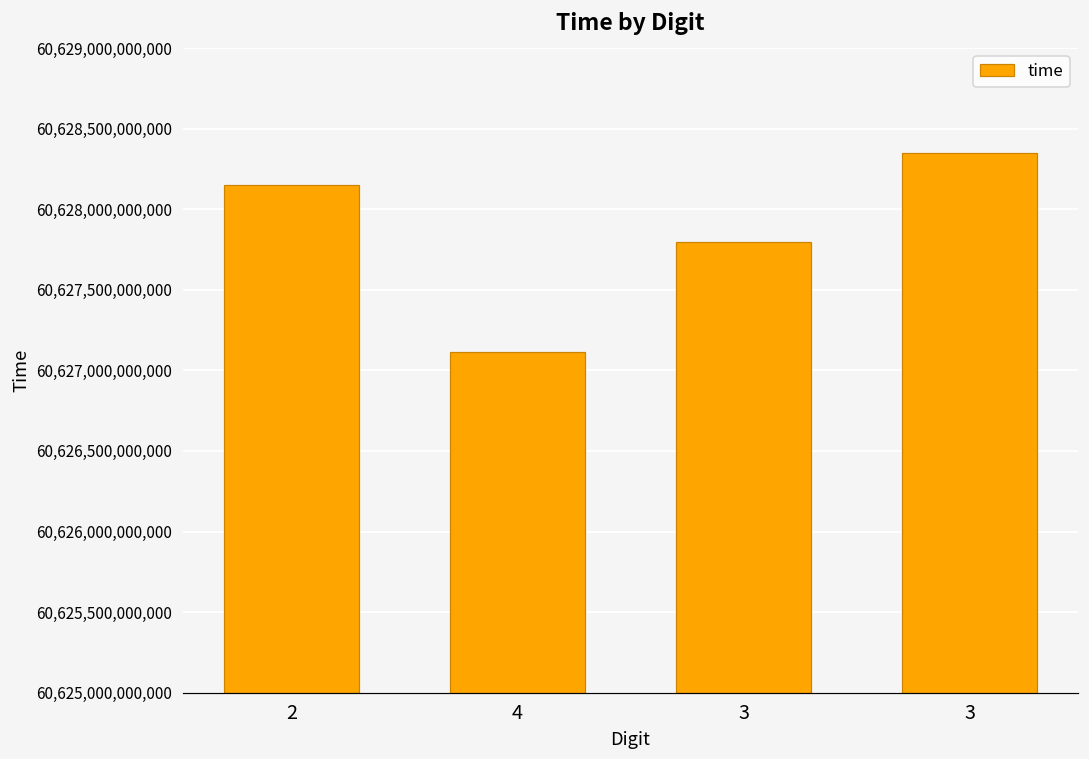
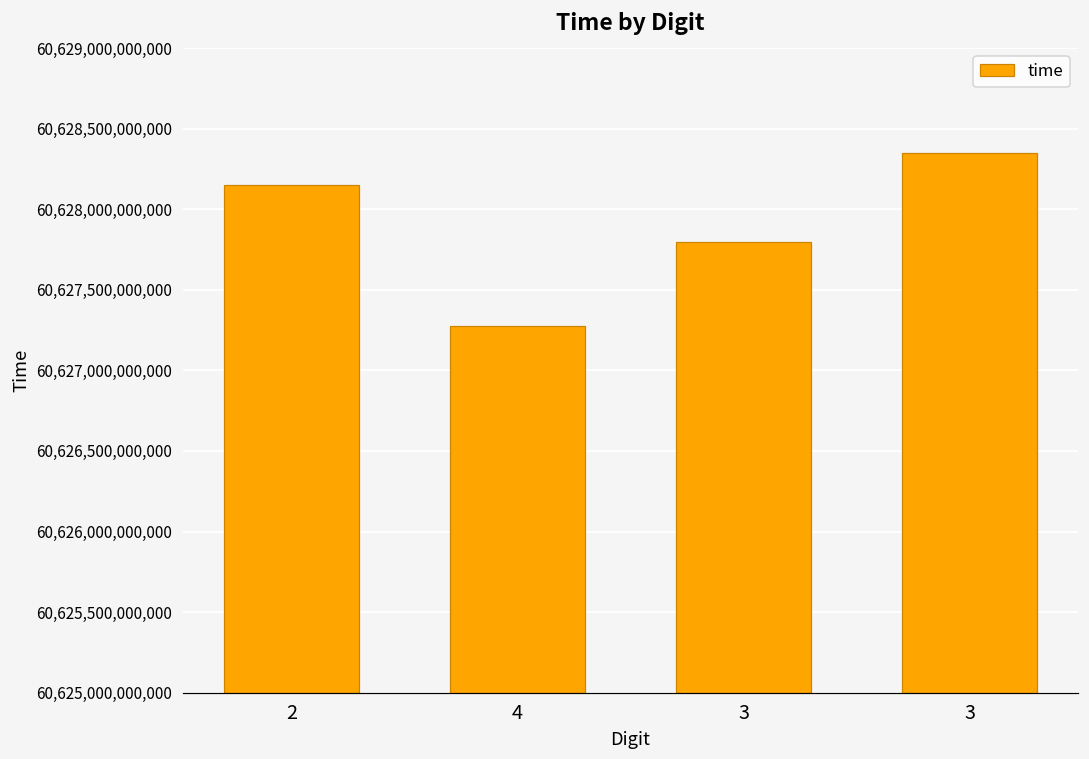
4: 60,627,120,000,000 -> 60,627,270,000,000
